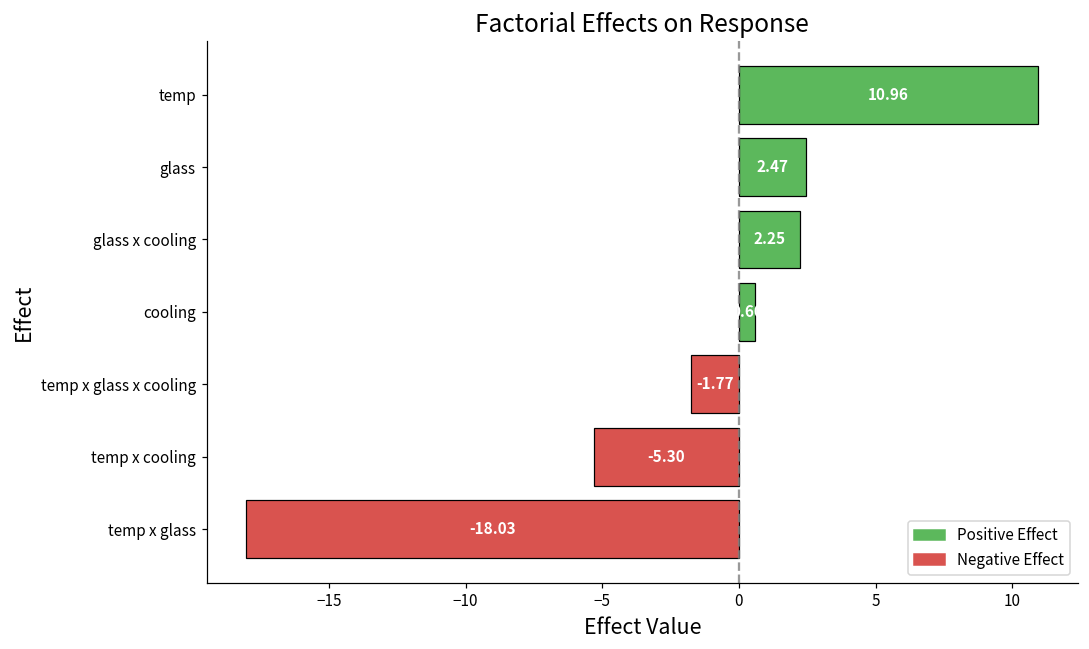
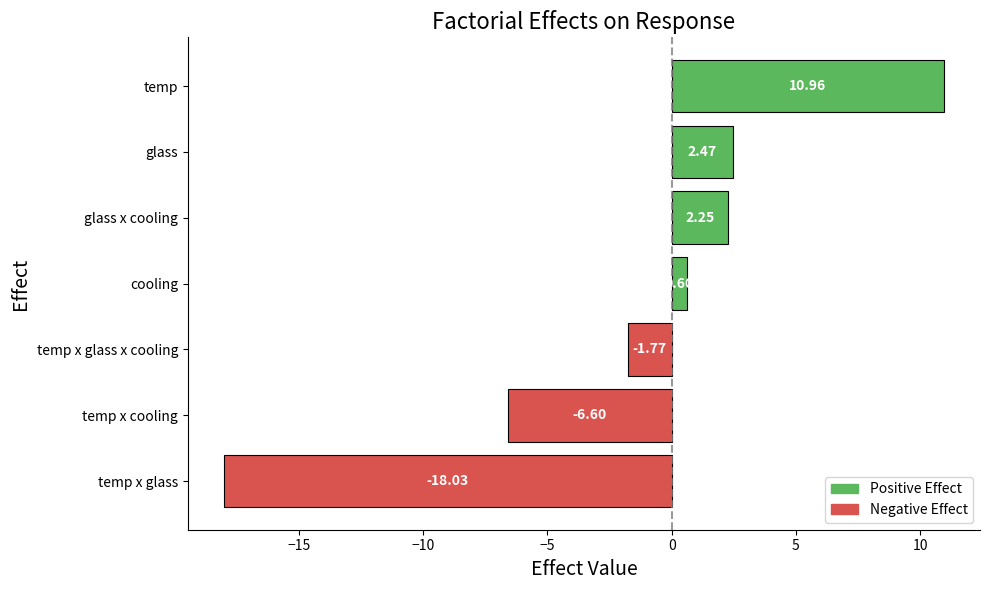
temp x cooling: -5.30 -> -6.60
